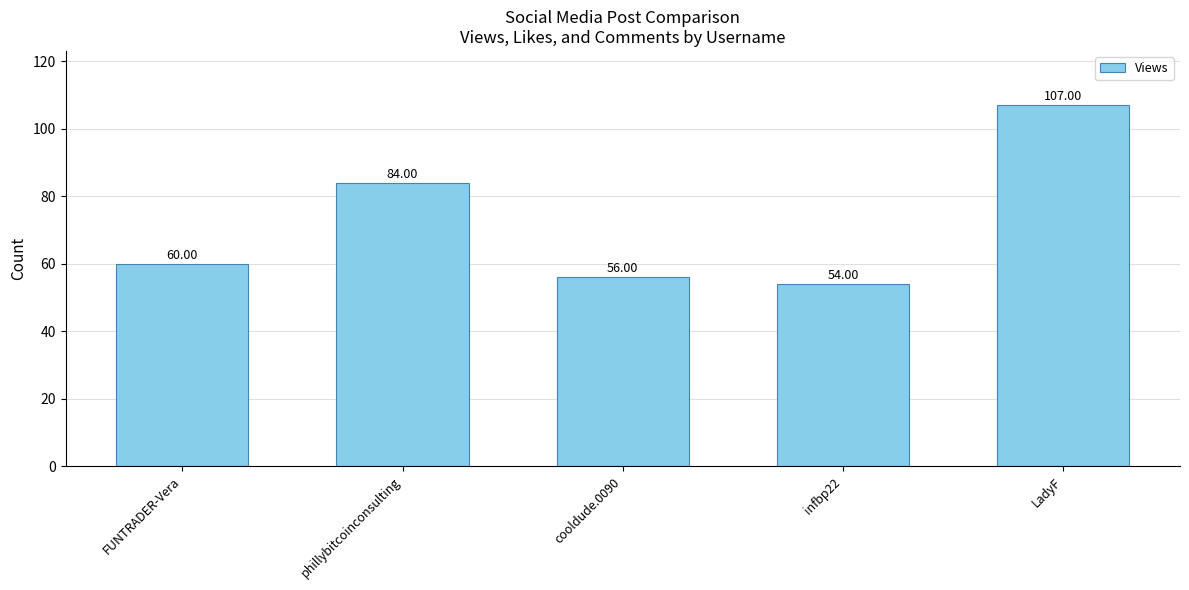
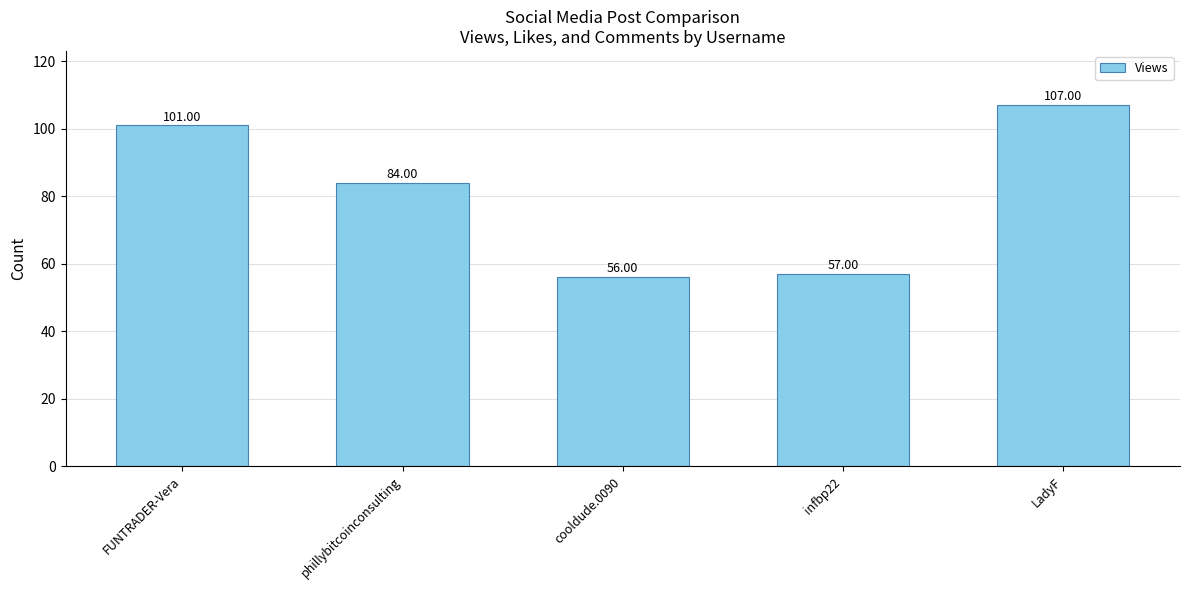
FUNTRADER-Vera: 60.00 -> 101.00
infbp22: 54.00 -> 57.00
